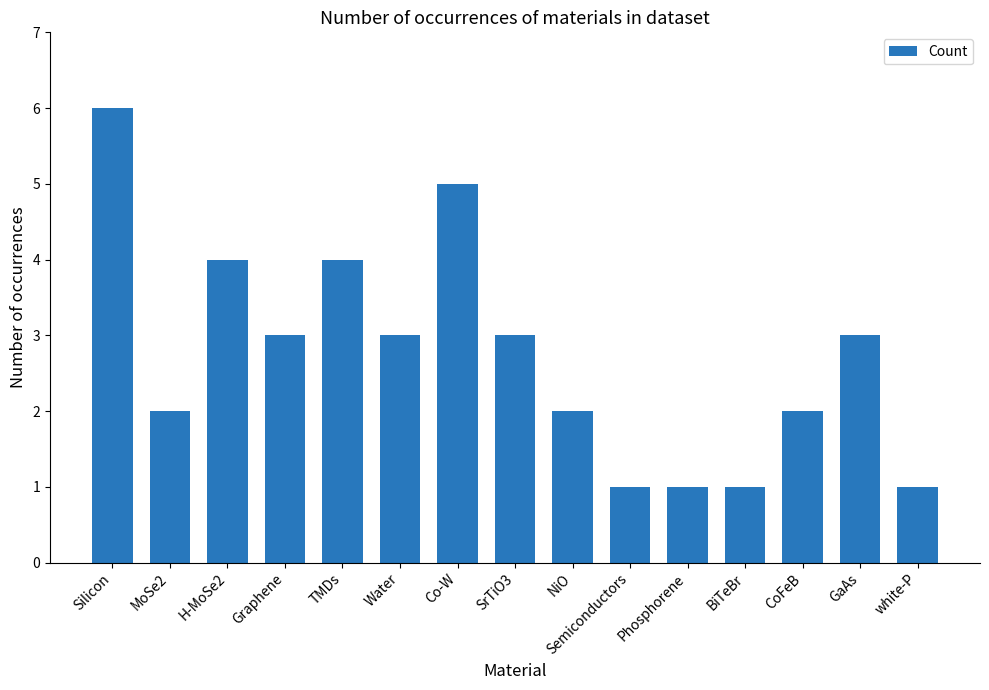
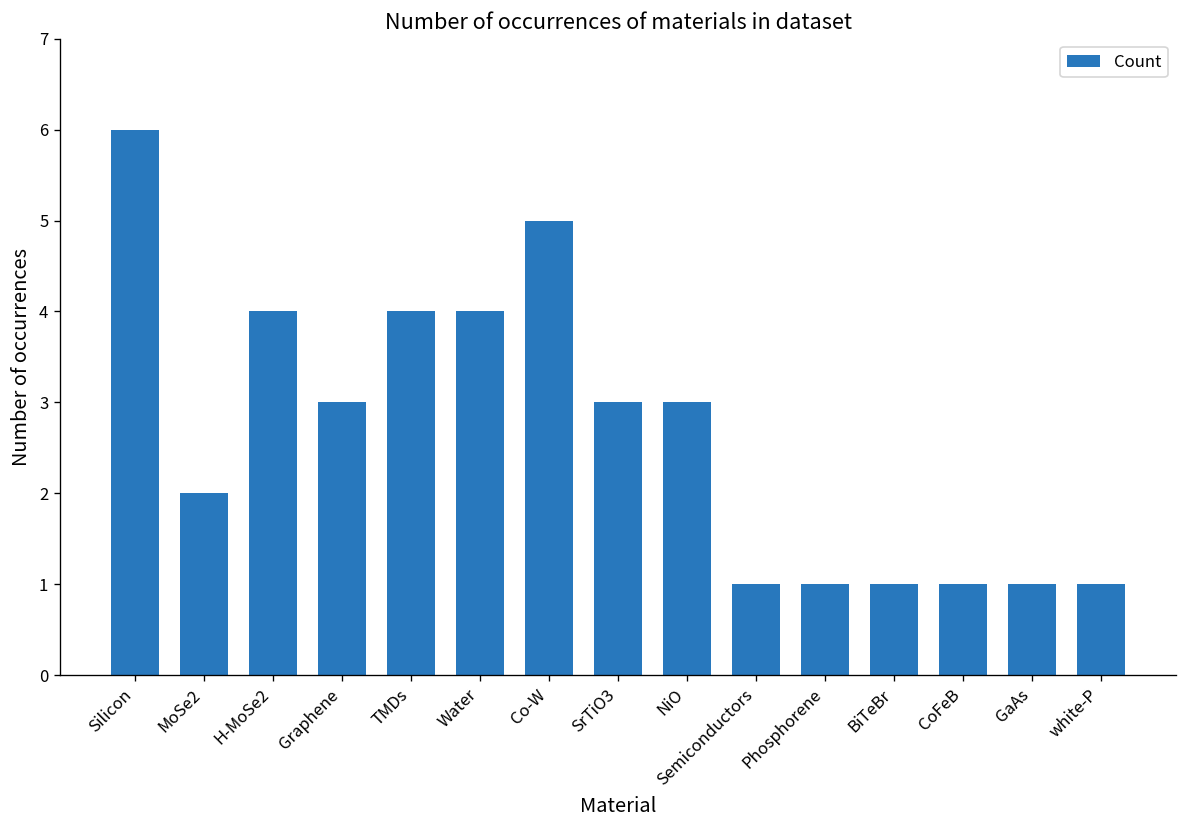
Water: 3 -> 4
NiO: 2 -> 3
CoFeB: 2 -> 1
GaAs: 3 -> 1
